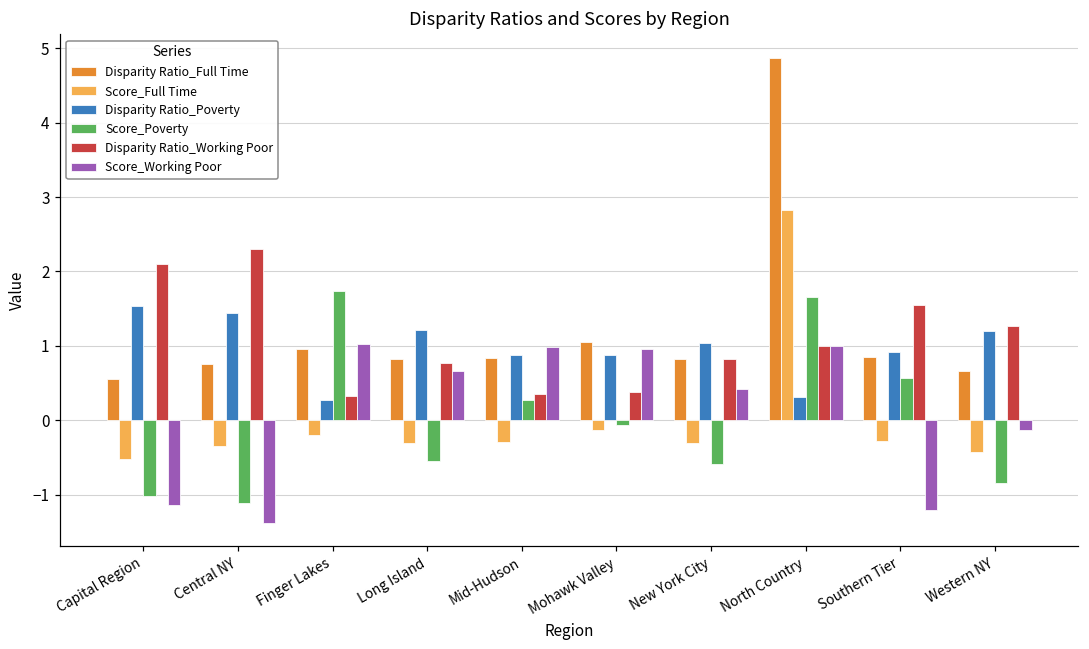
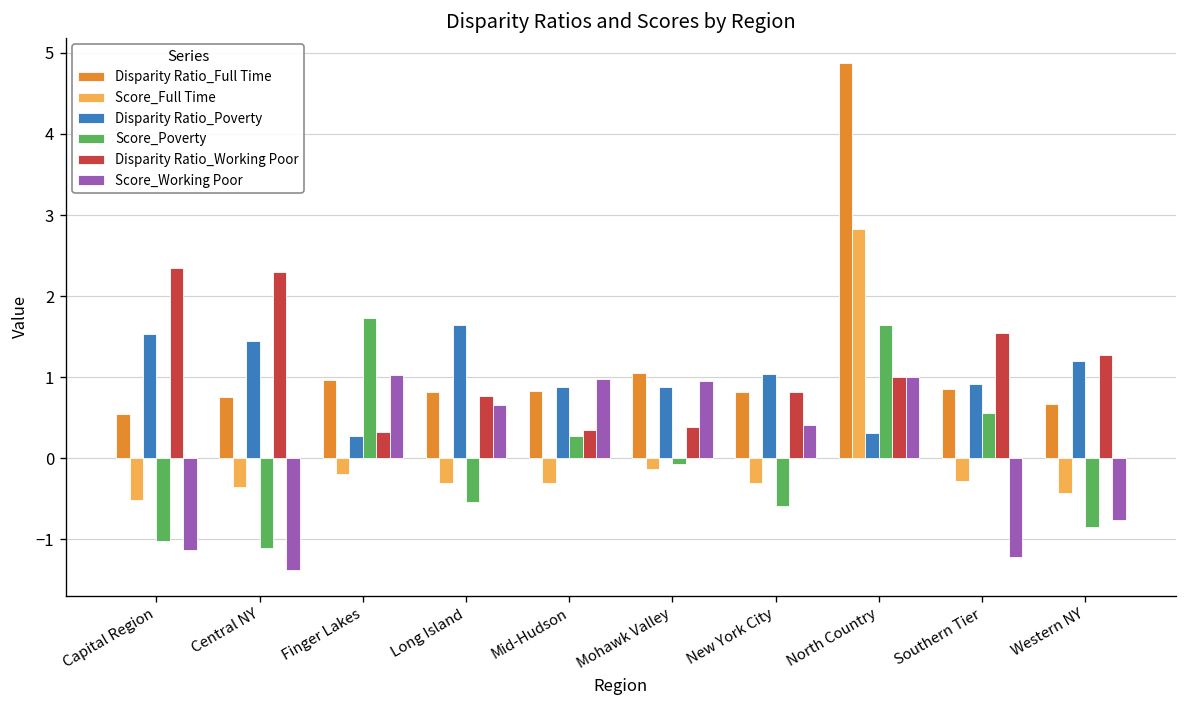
Disparity Ratio_Working Poor, Capital Region: 2.1 -> 2.4
Disparity Ratio_Poverty, Long Island: 1.2 -> 1.6
Score_Working Poor, Western NY: -0.1 -> -0.8
